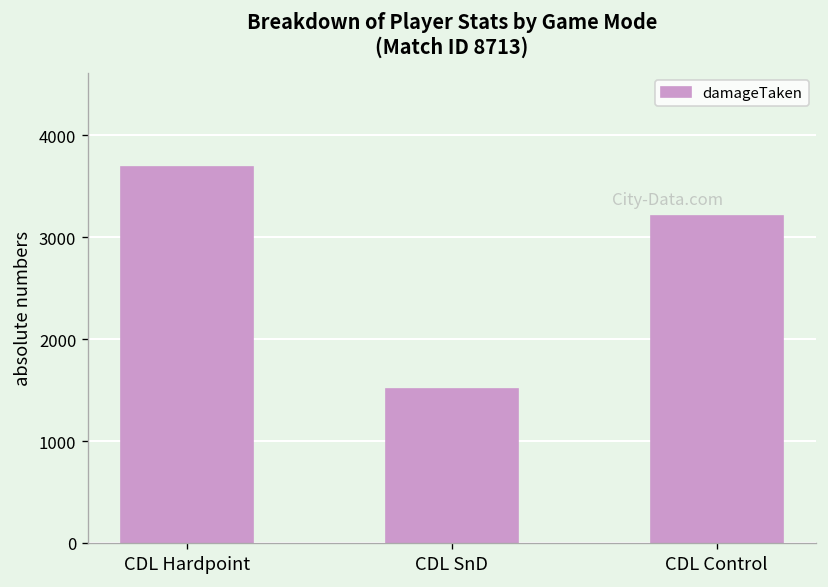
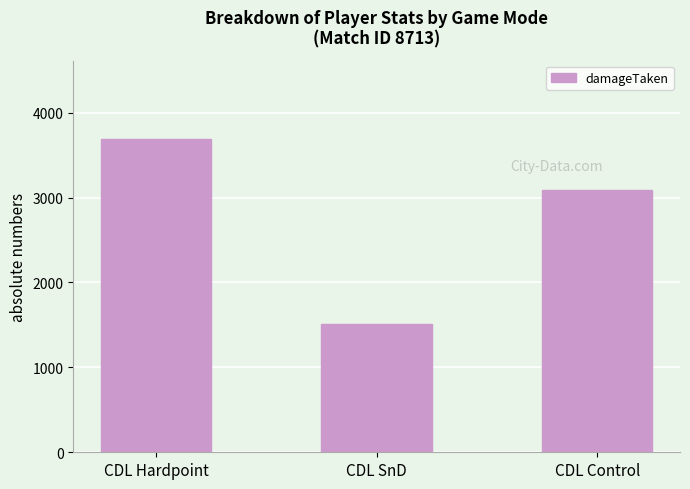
CDL Control: 3200 -> 3100
